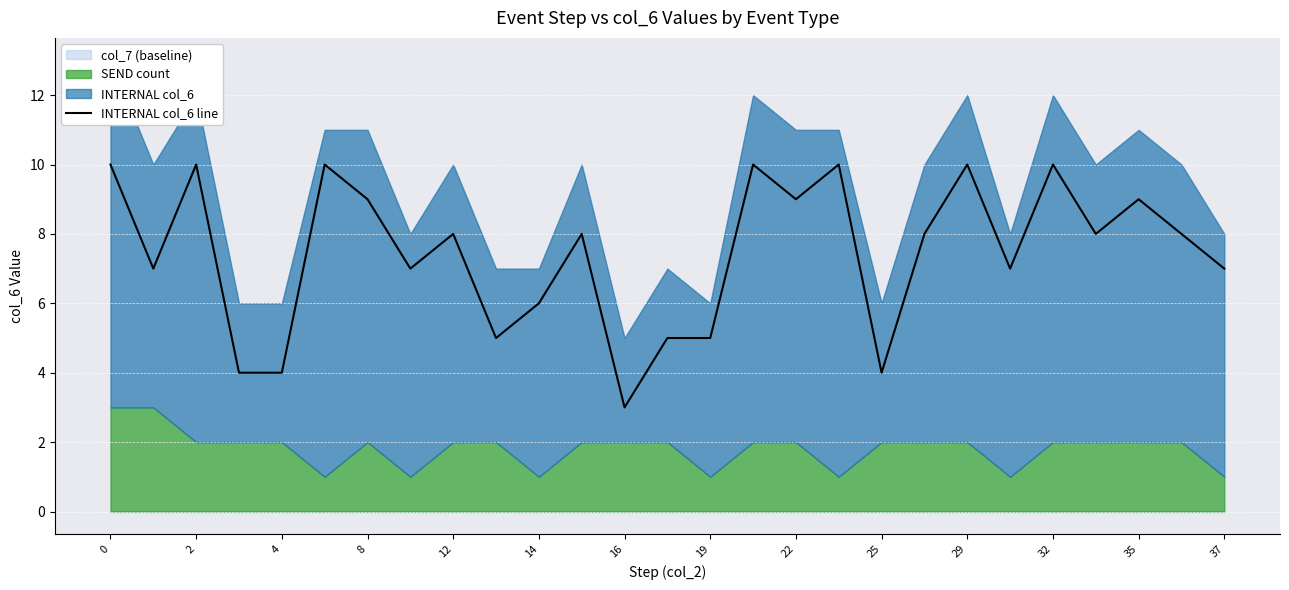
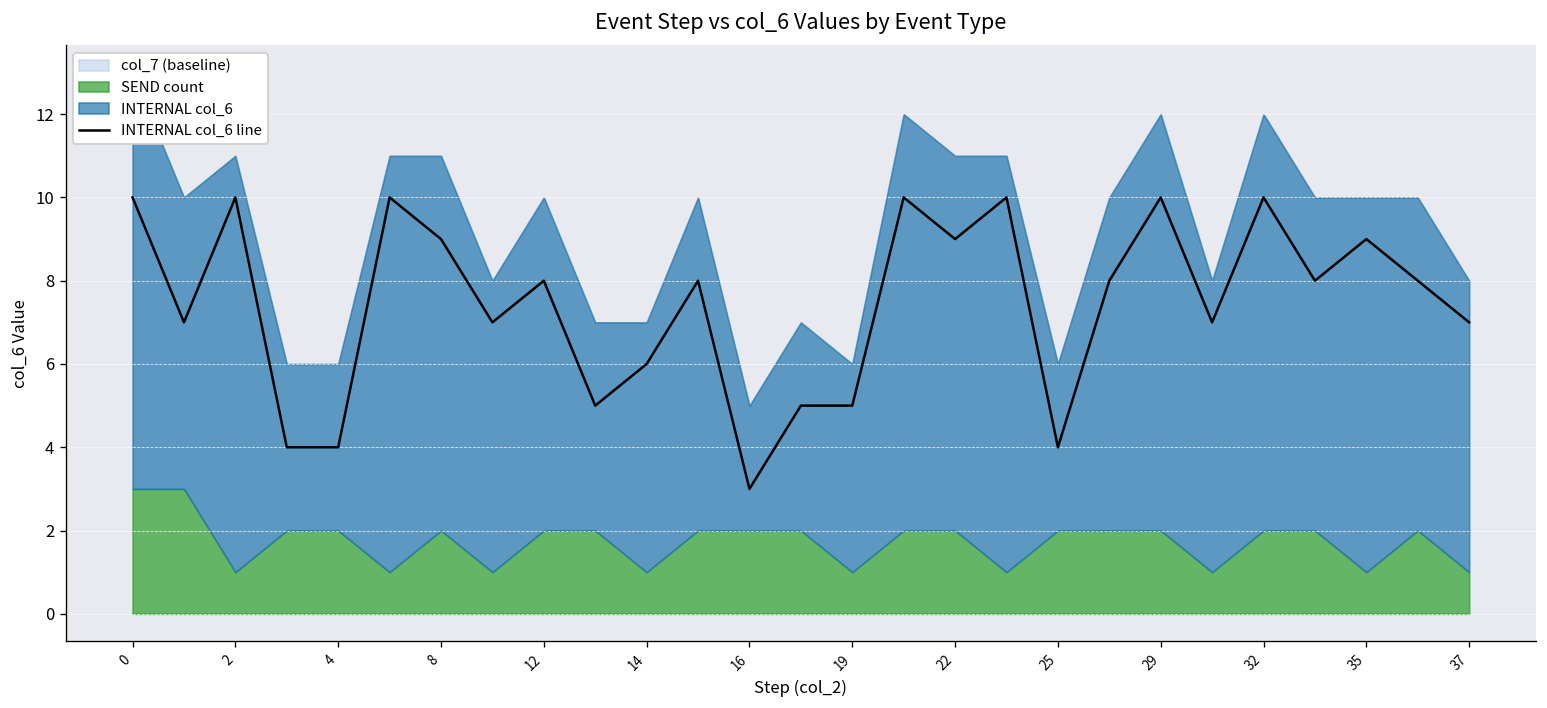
SEND count, 2: 2 -> 1
SEND count, 35: 2 -> 1
